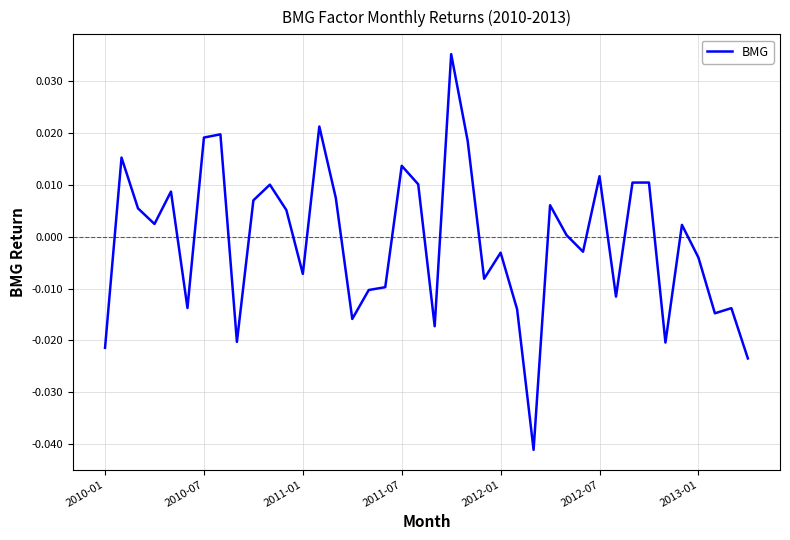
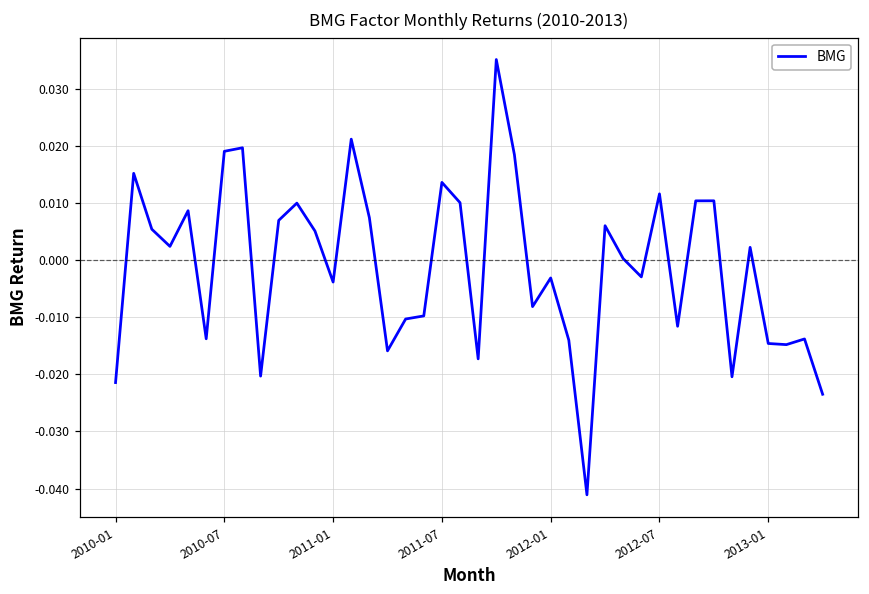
2011-01: -0.007 -> -0.004
2013-01: -0.004 -> -0.015
